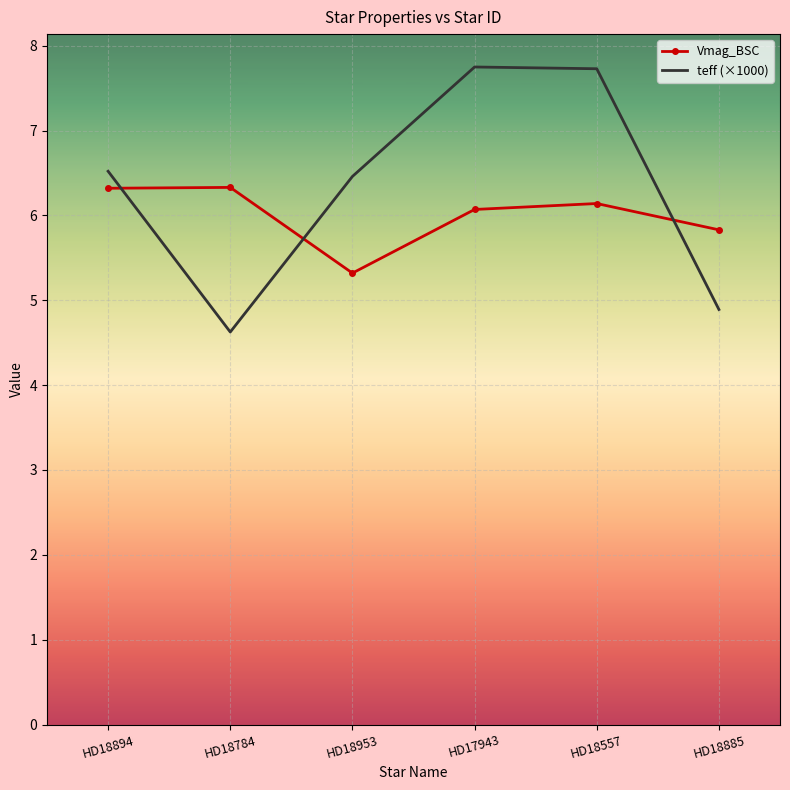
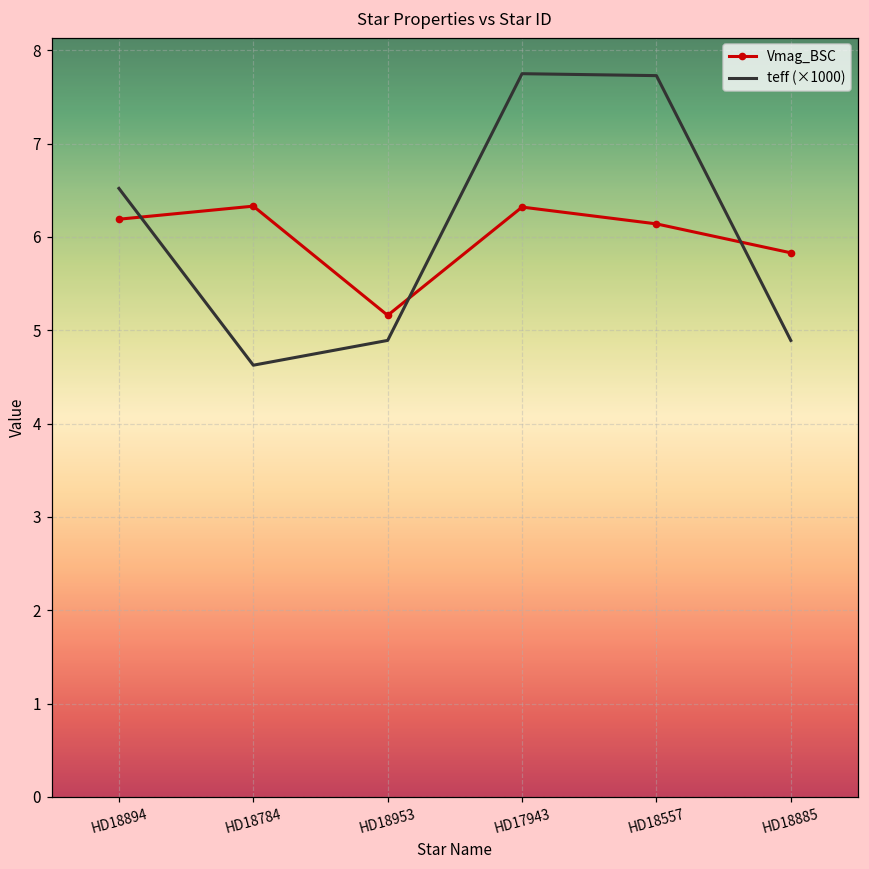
Vmag_BSC, HD18894: 6.3 -> 6.2
Vmag_BSC, HD18953: 5.3 -> 5.2
teff (×1000), HD18953: 6.5 -> 4.9
Vmag_BSC, HD17943: 6.1 -> 6.3
